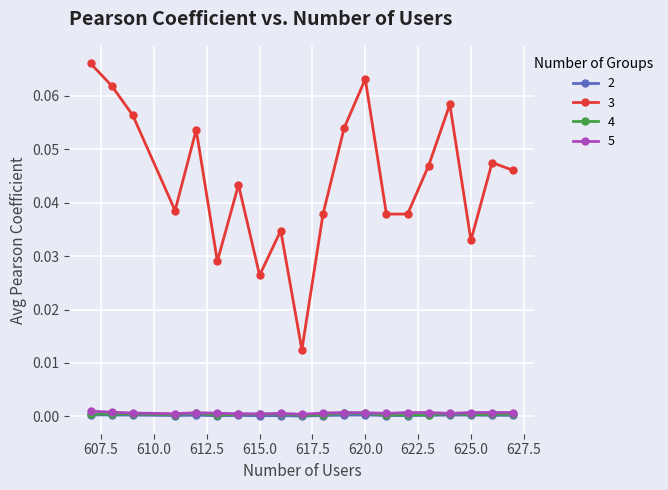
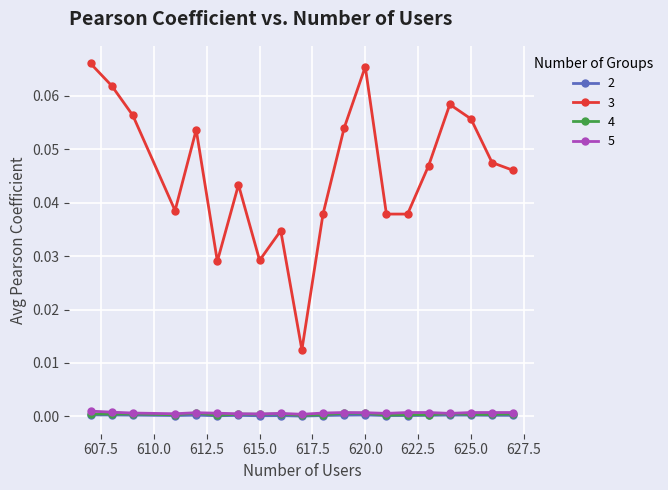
3, 615.0: 0.026 -> 0.029
3, 620.0: 0.063 -> 0.065
3, 625.0: 0.033 -> 0.056
